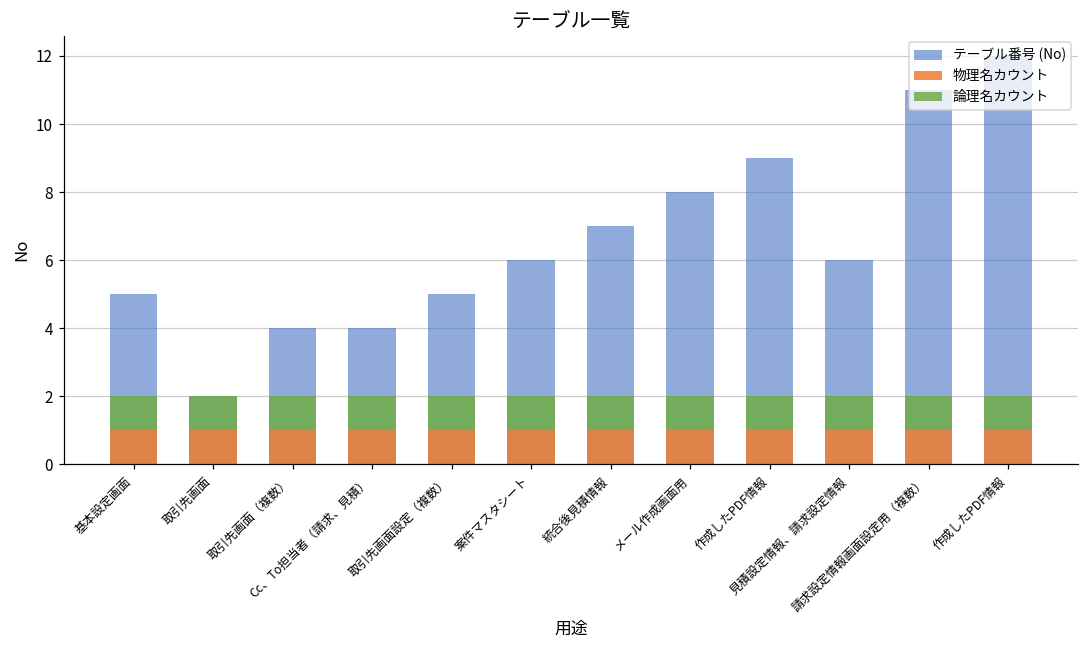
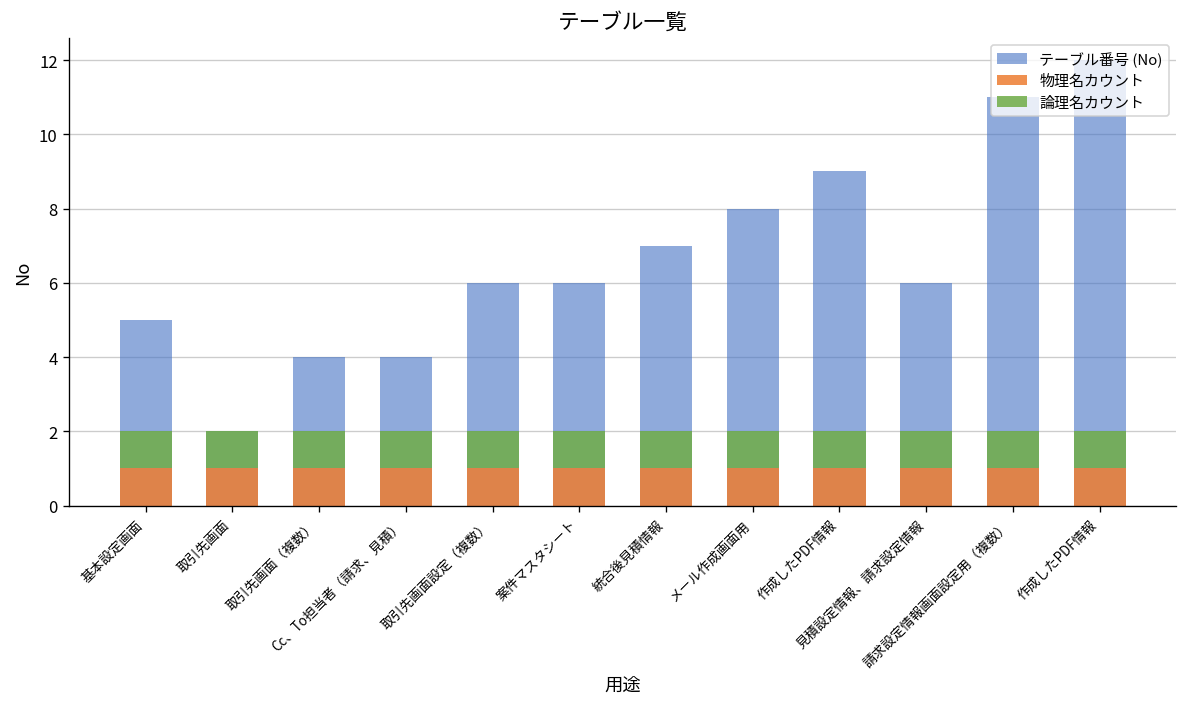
テーブル番号 (No), 取引先画面設定（複数）: 5 -> 6
